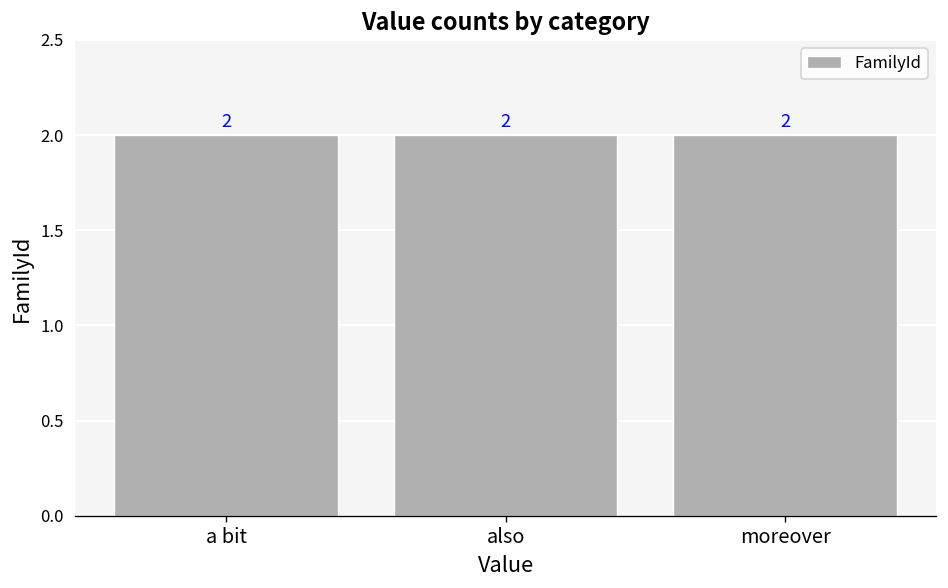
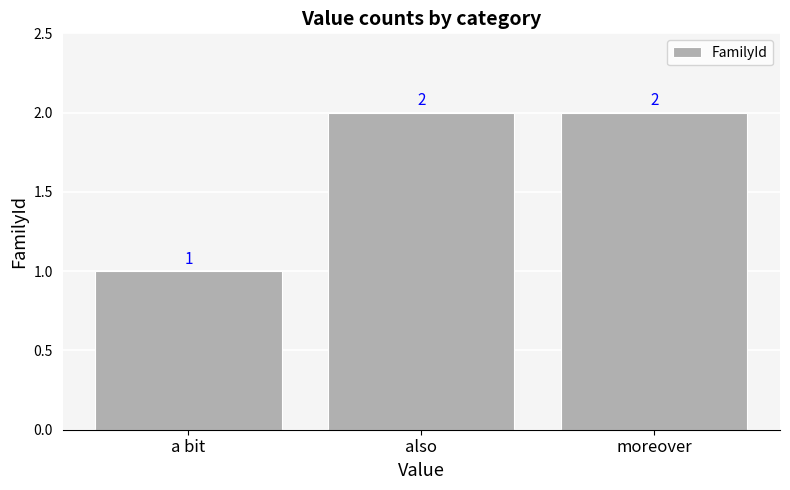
a bit: 2 -> 1
